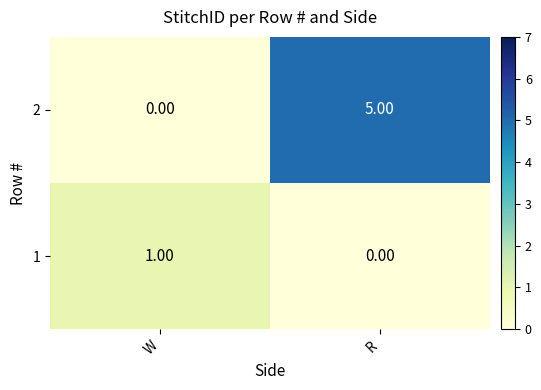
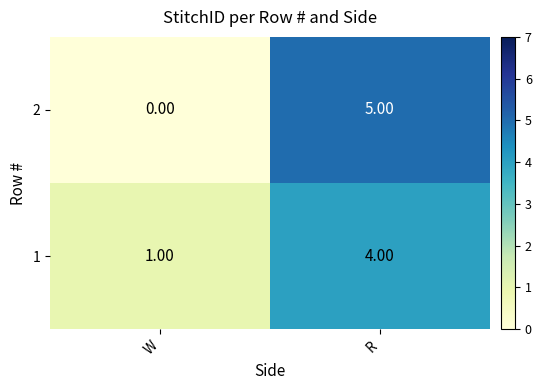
1, R: 0.00 -> 4.00
